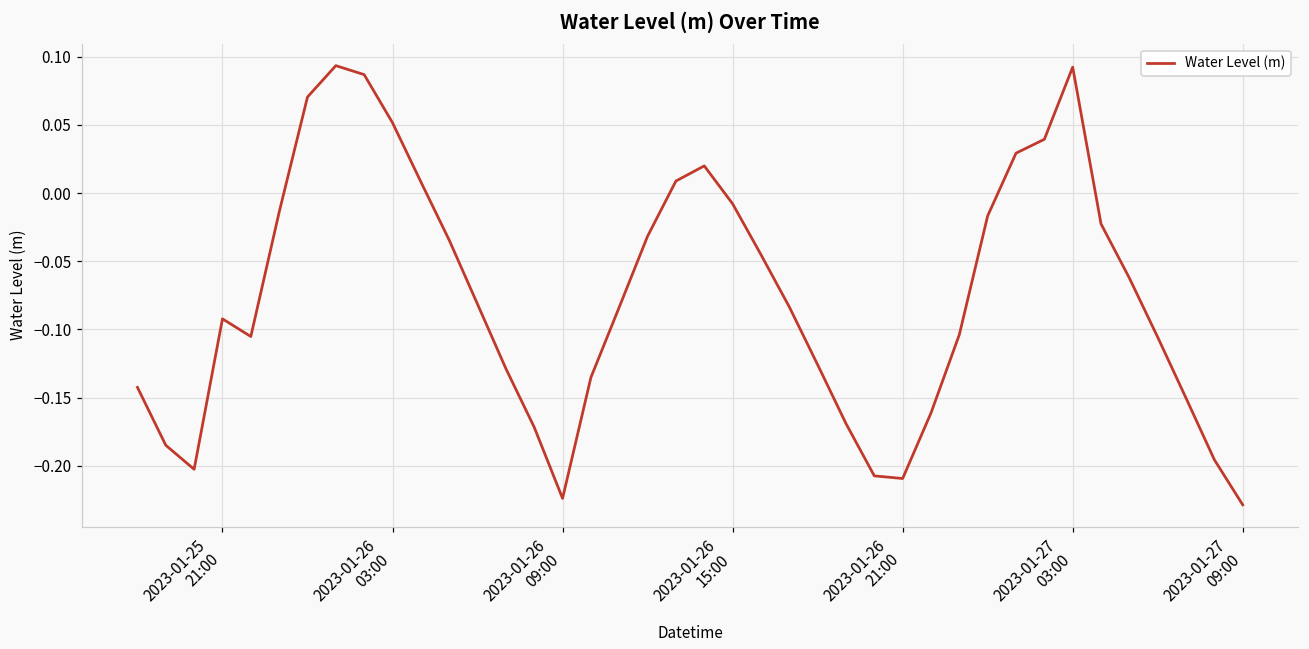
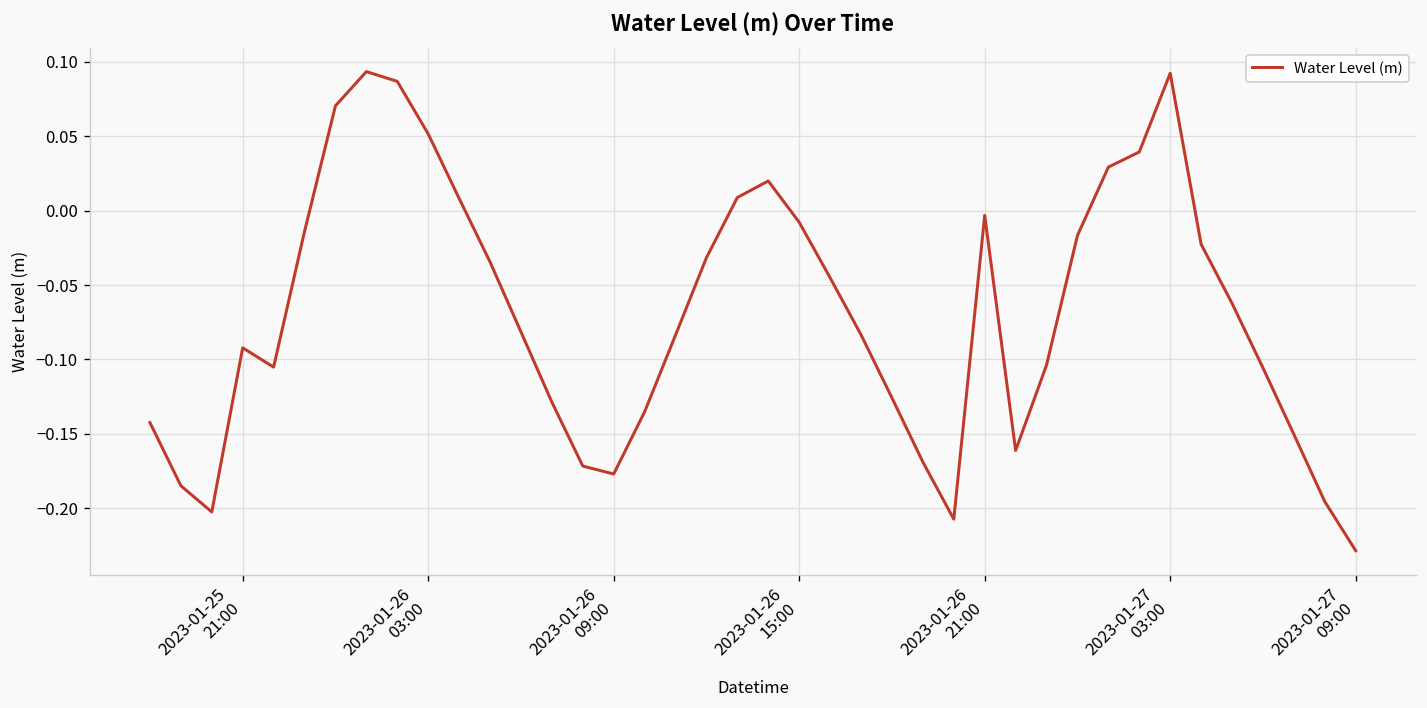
2023-01-26 09:00: -0.224 -> -0.177
2023-01-26 21:00: -0.209 -> -0.003
